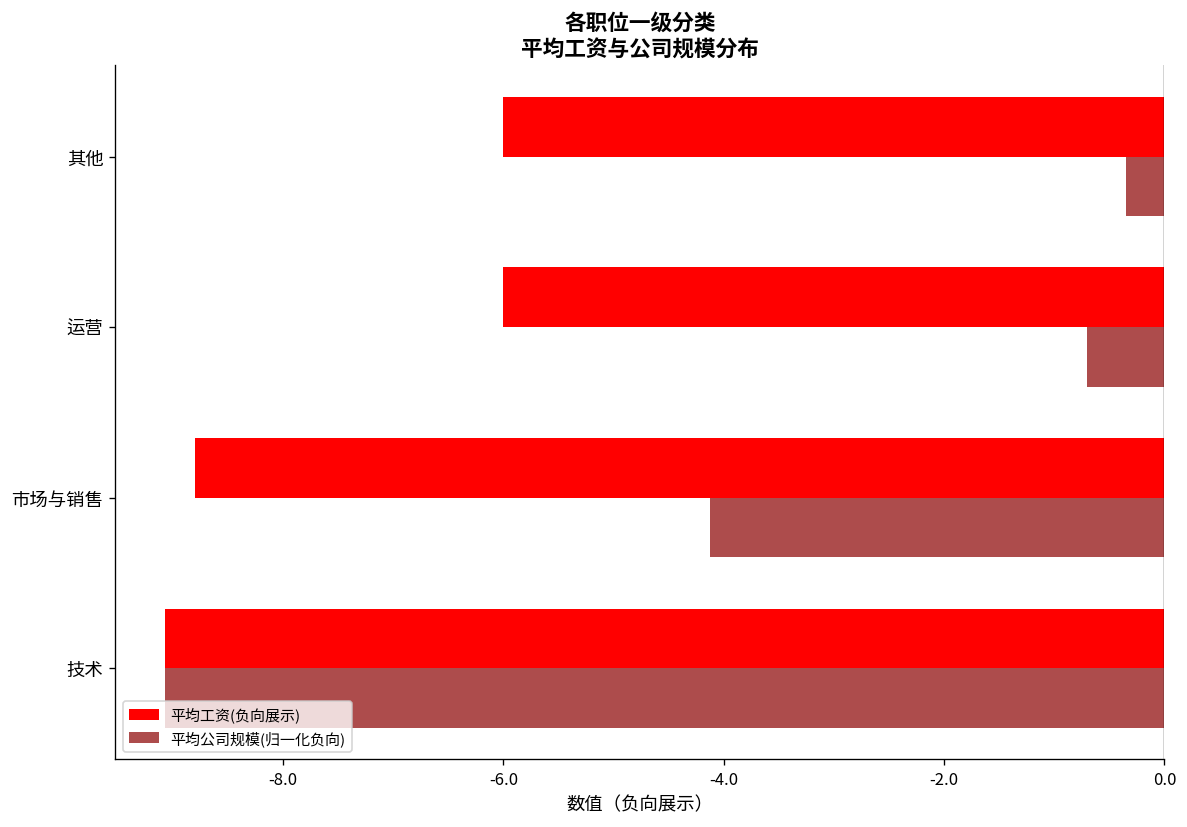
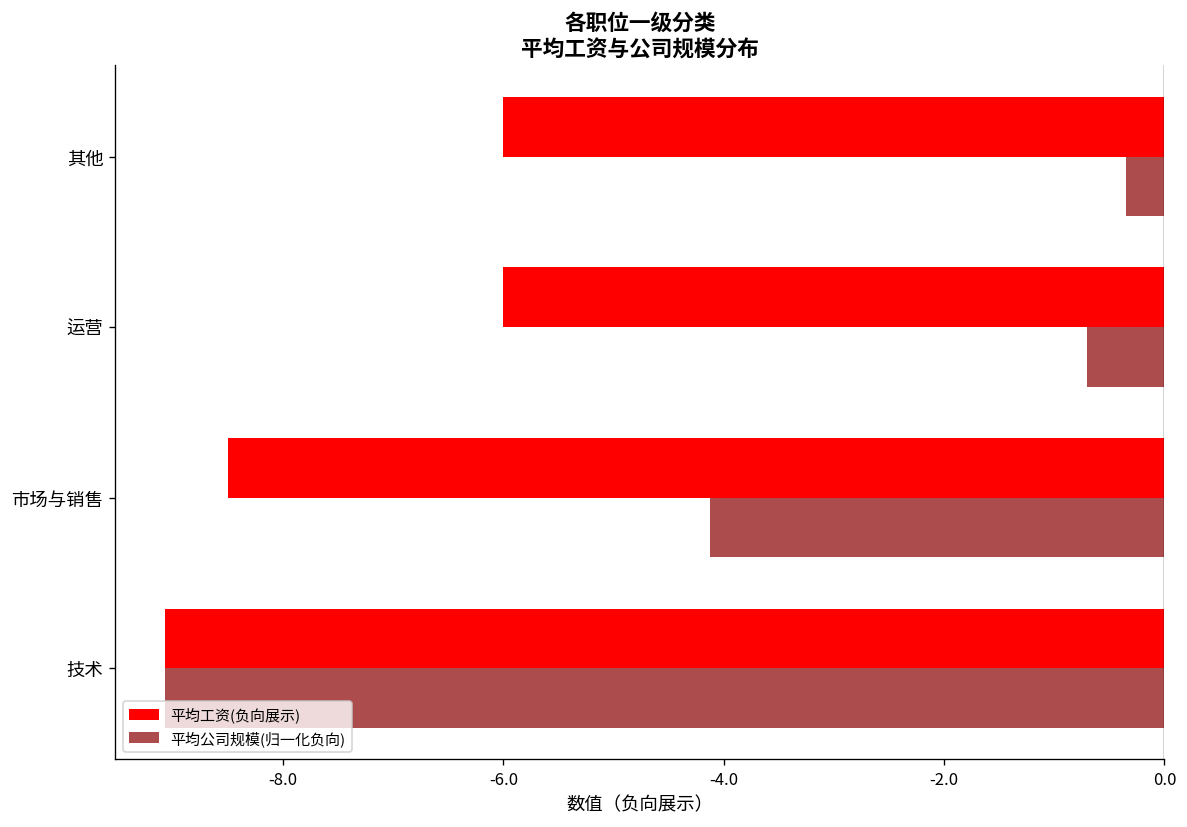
平均工资(负向展示), 市场与销售: -8.8 -> -8.5
